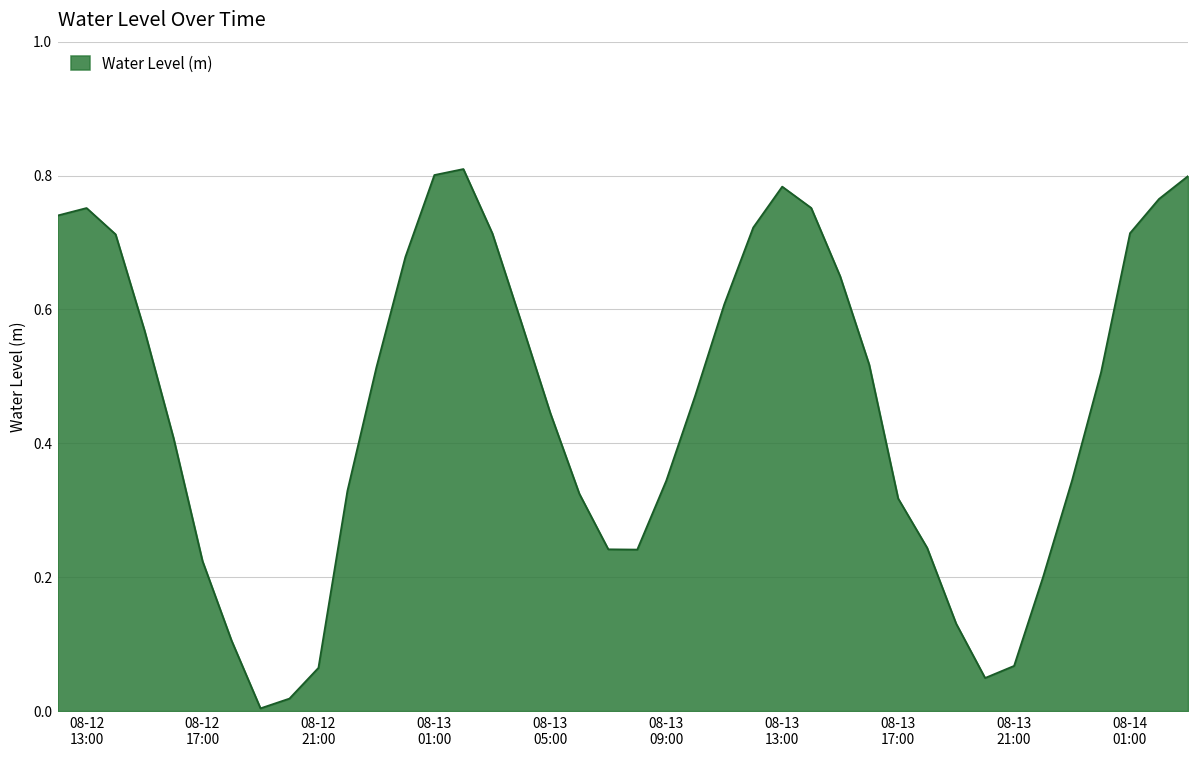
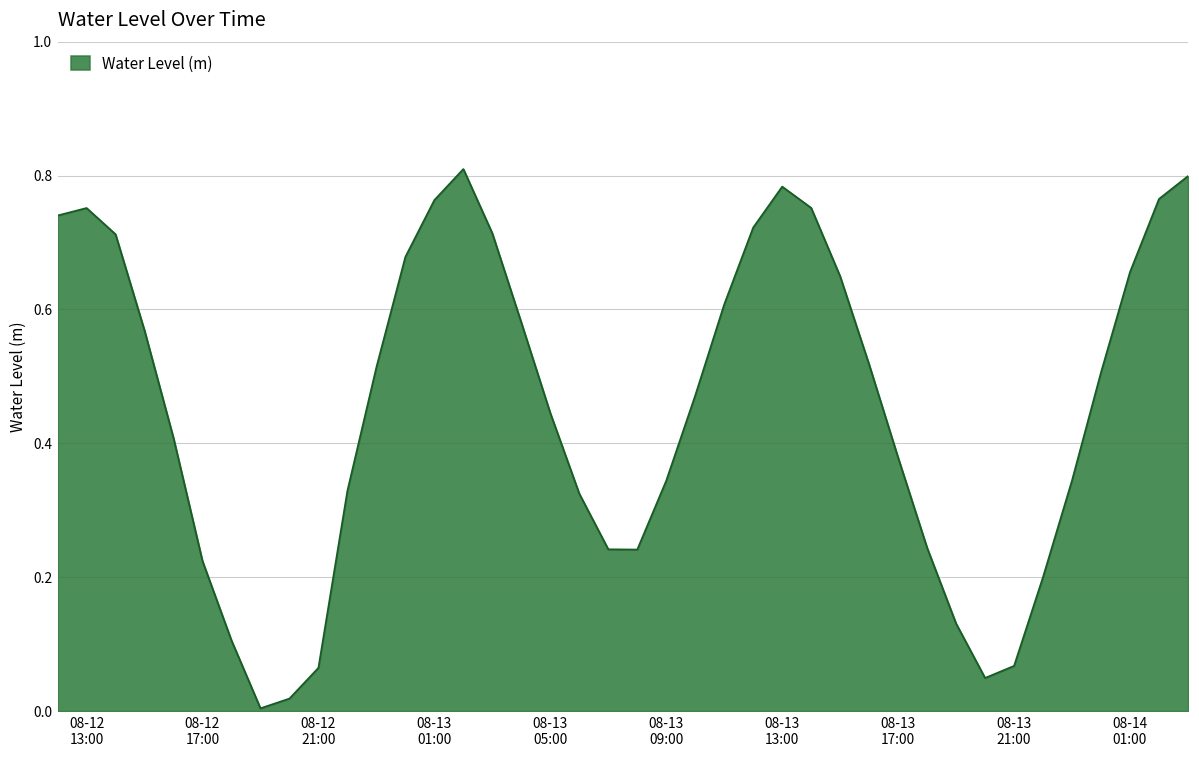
08-13 01:00: 0.80 -> 0.76
08-13 17:00: 0.32 -> 0.38
08-14 01:00: 0.71 -> 0.66
